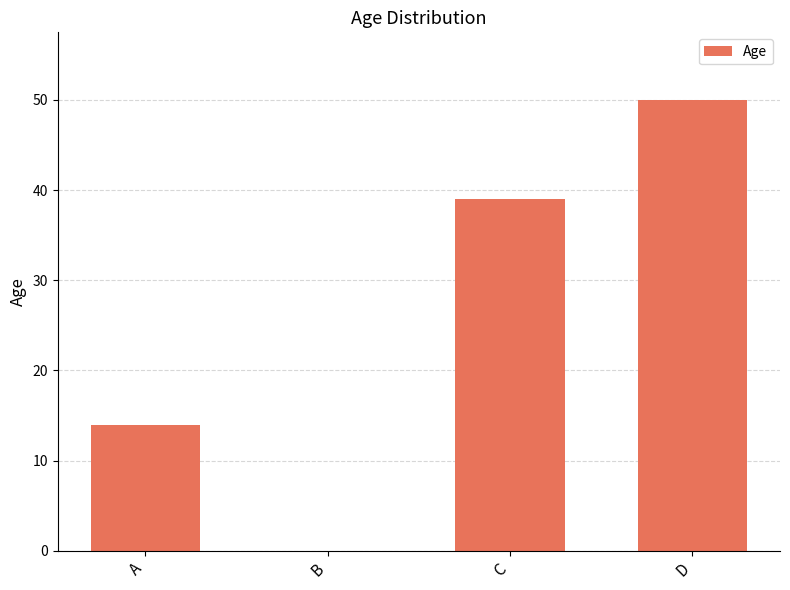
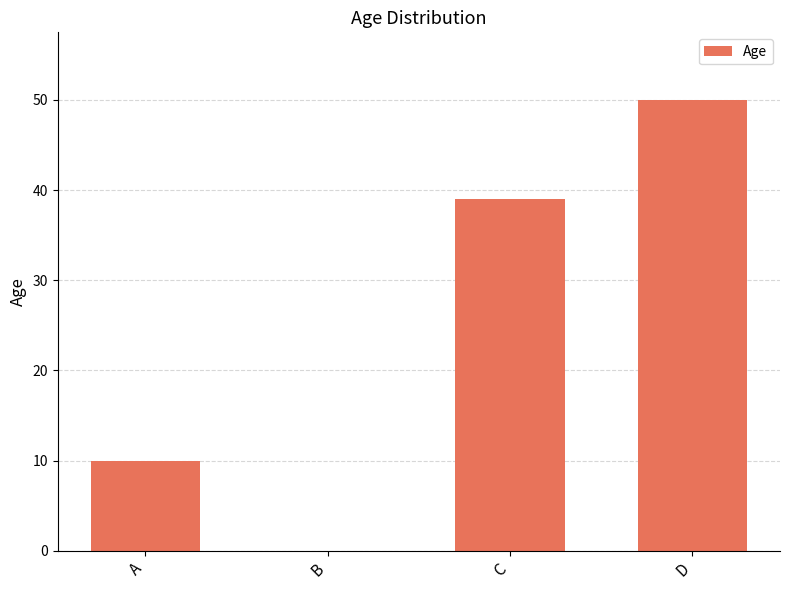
A: 14 -> 10
